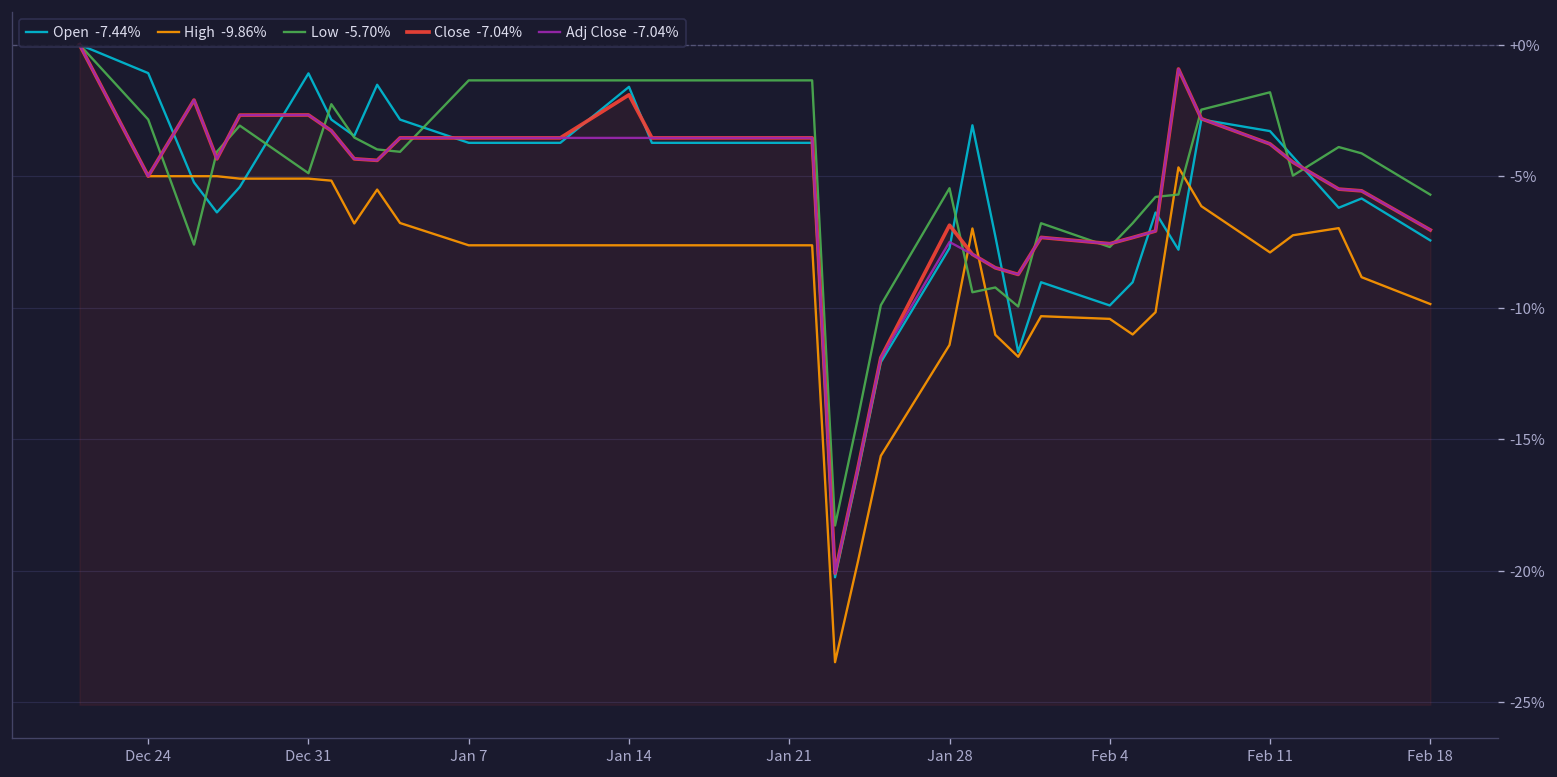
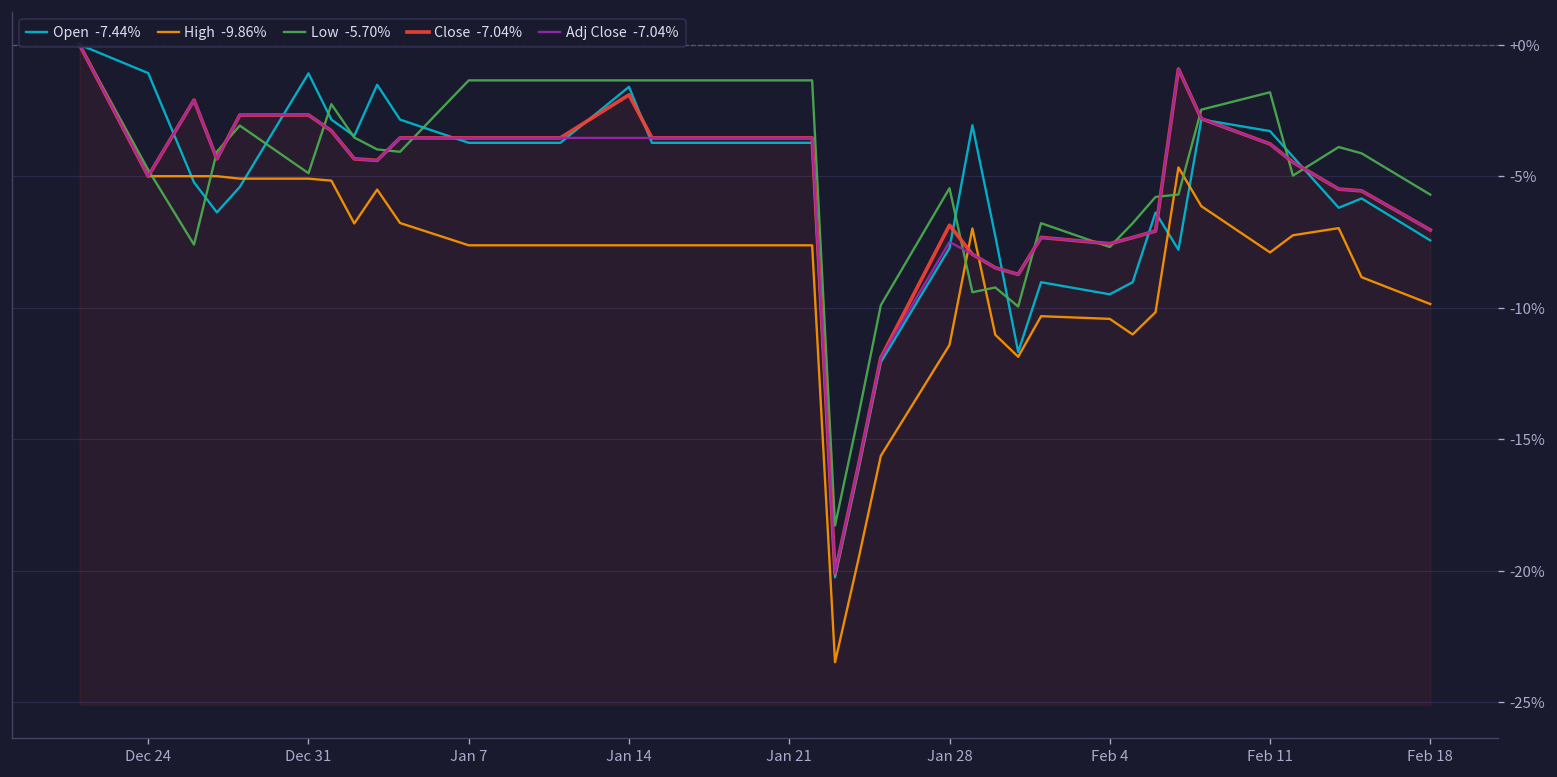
Low -5.70%, Dec 24: -2.8% -> -4.8%
Open -7.44%, Feb 4: -9.9% -> -9.5%
